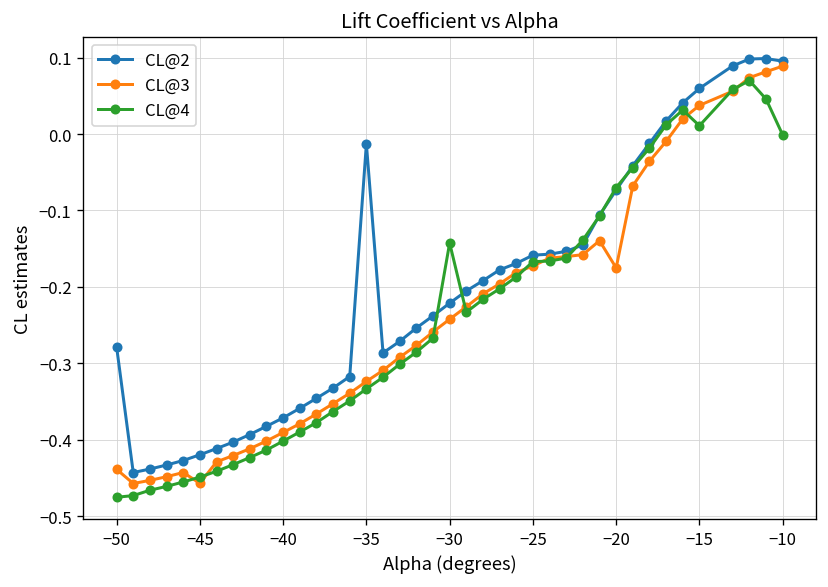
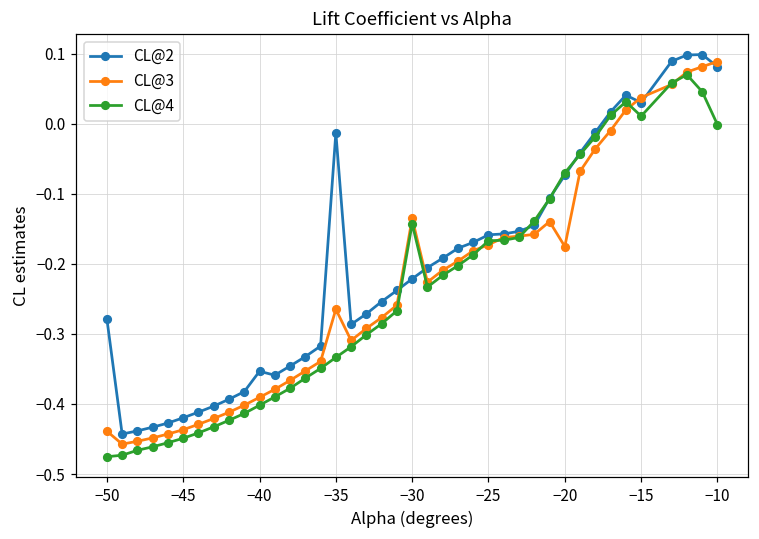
CL@3, −45: -0.46 -> -0.44
CL@2, −40: -0.37 -> -0.35
CL@3, −35: -0.32 -> -0.26
CL@3, −30: -0.24 -> -0.14
CL@2, −15: 0.06 -> 0.03
CL@2, −10: 0.10 -> 0.08
